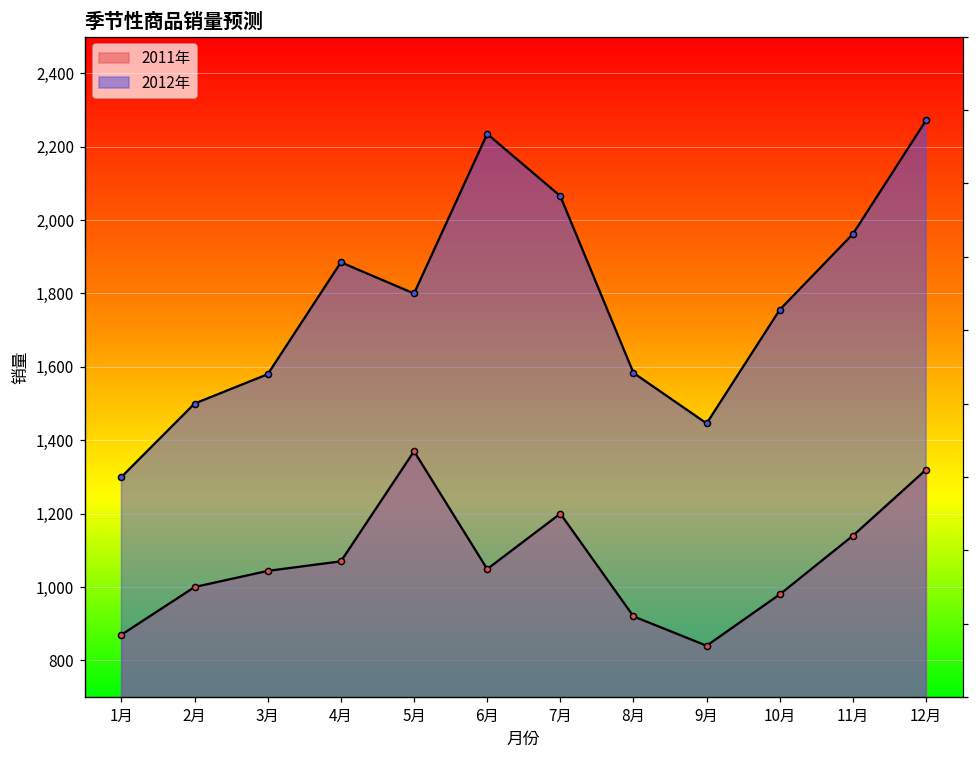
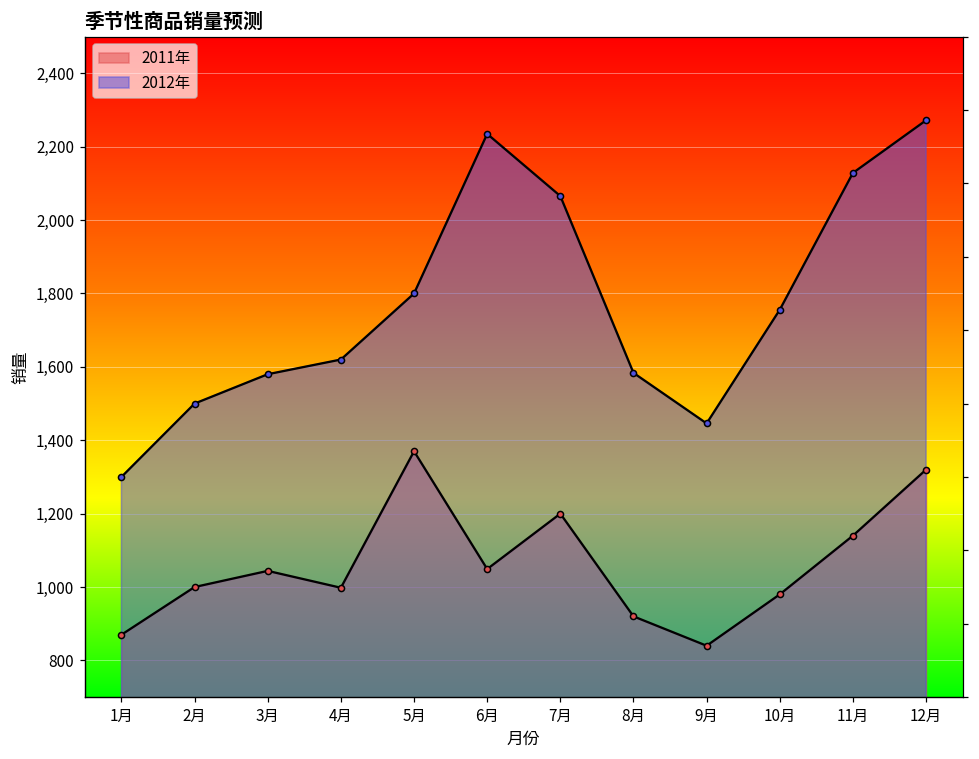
2011年, 4月: 1,070 -> 1,000
2012年, 4月: 1,890 -> 1,620
2012年, 11月: 1,960 -> 2,130
